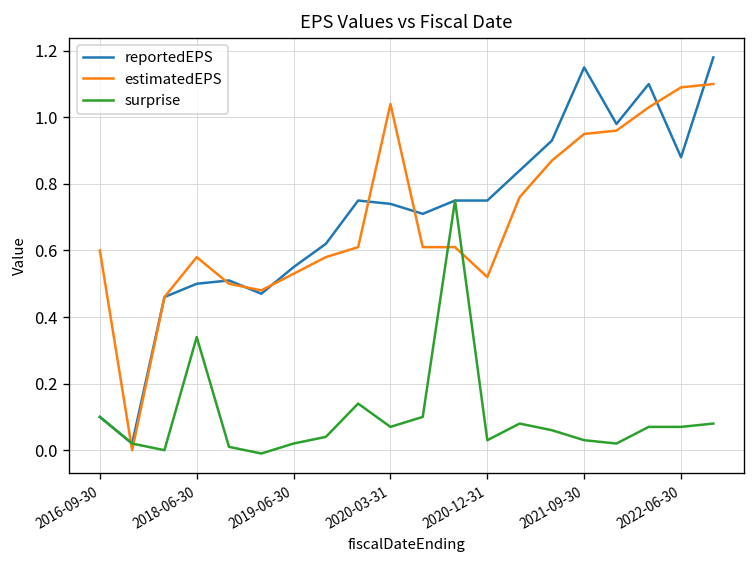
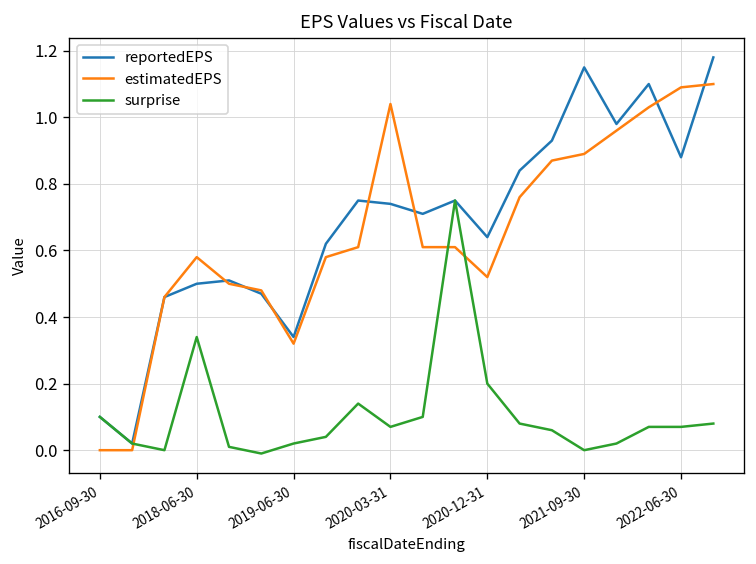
estimatedEPS, 2016-09-30: 0.6 -> 0.0
reportedEPS, 2019-06-30: 0.55 -> 0.34
estimatedEPS, 2019-06-30: 0.53 -> 0.32
reportedEPS, 2020-12-31: 0.75 -> 0.64
surprise, 2020-12-31: 0.03 -> 0.20
estimatedEPS, 2021-09-30: 0.95 -> 0.89
surprise, 2021-09-30: 0.03 -> 0.00
